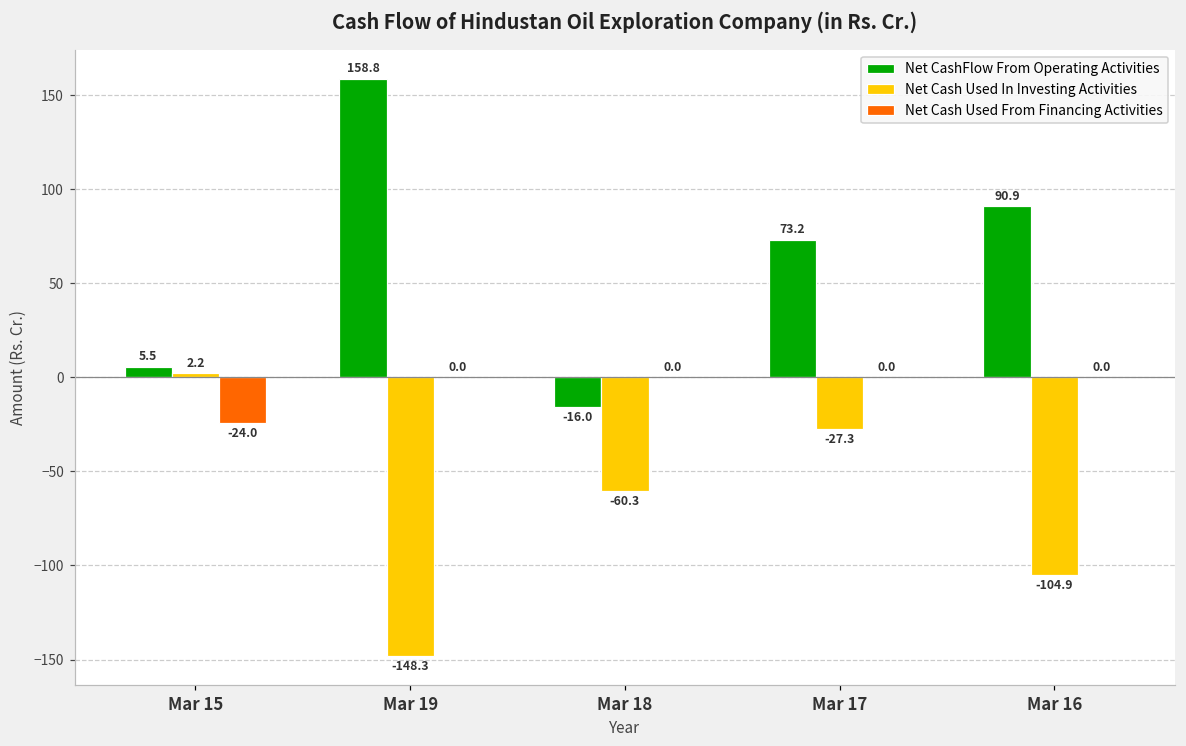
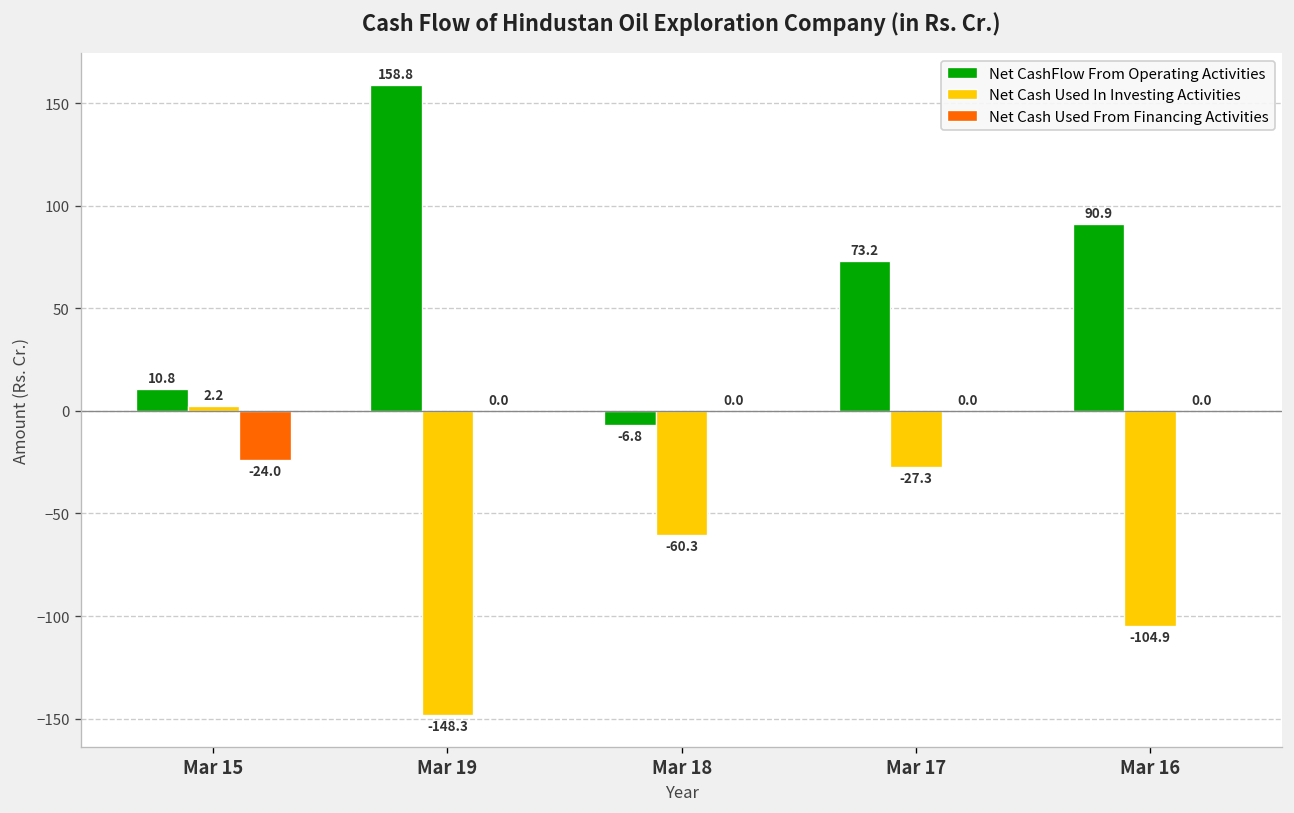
Net CashFlow From Operating Activities, Mar 15: 5.5 -> 10.8
Net CashFlow From Operating Activities, Mar 18: -16.0 -> -6.8
